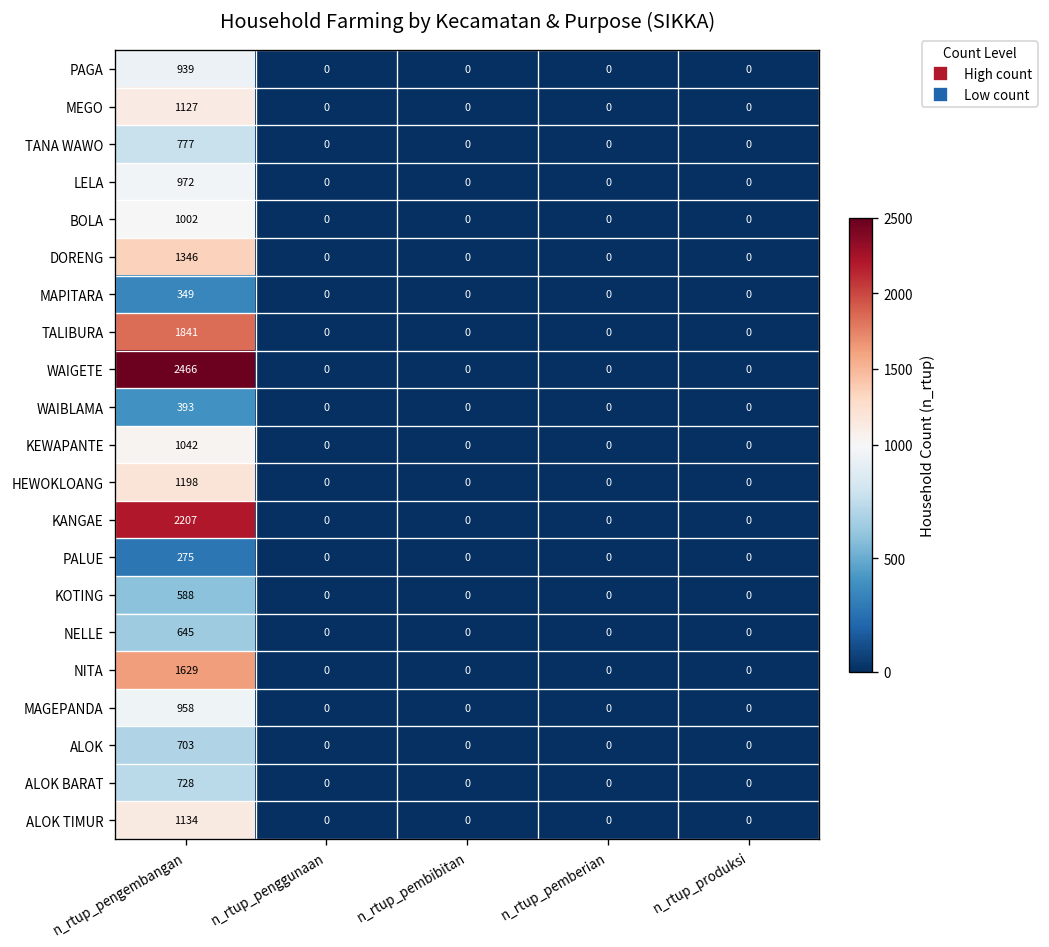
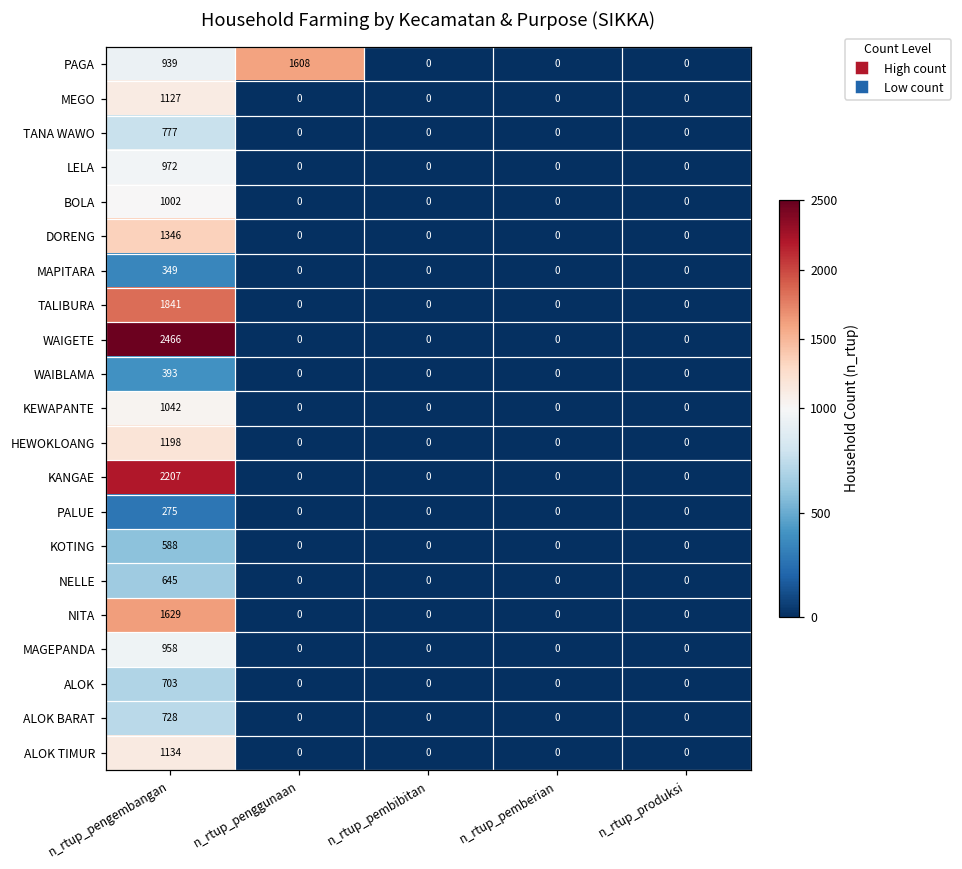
PAGA, n_rtup_penggunaan: 0 -> 1608
